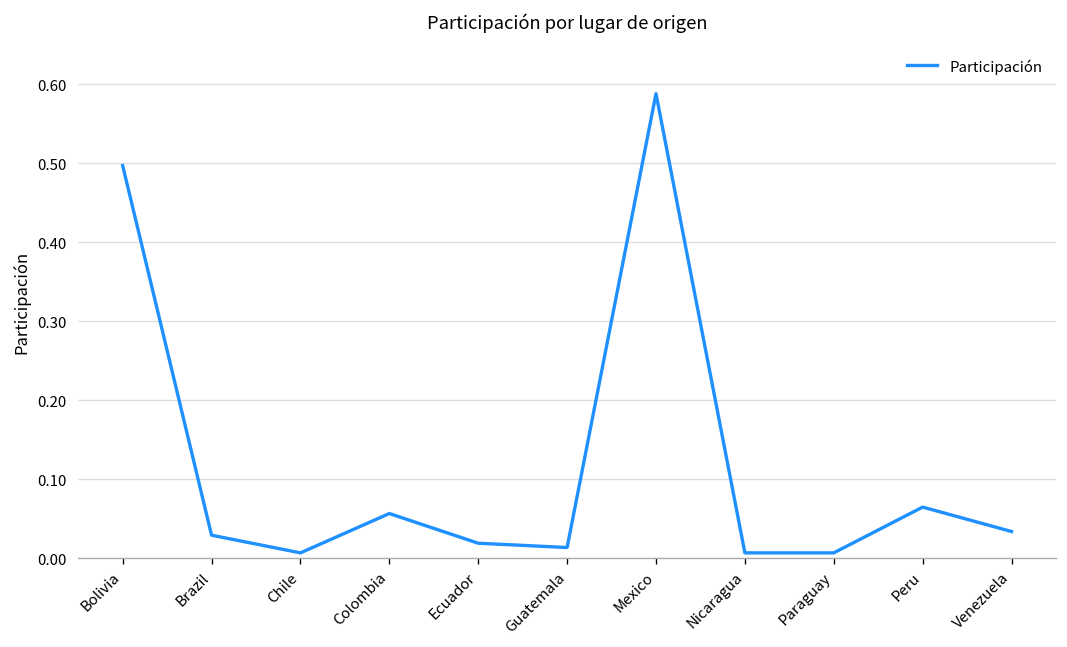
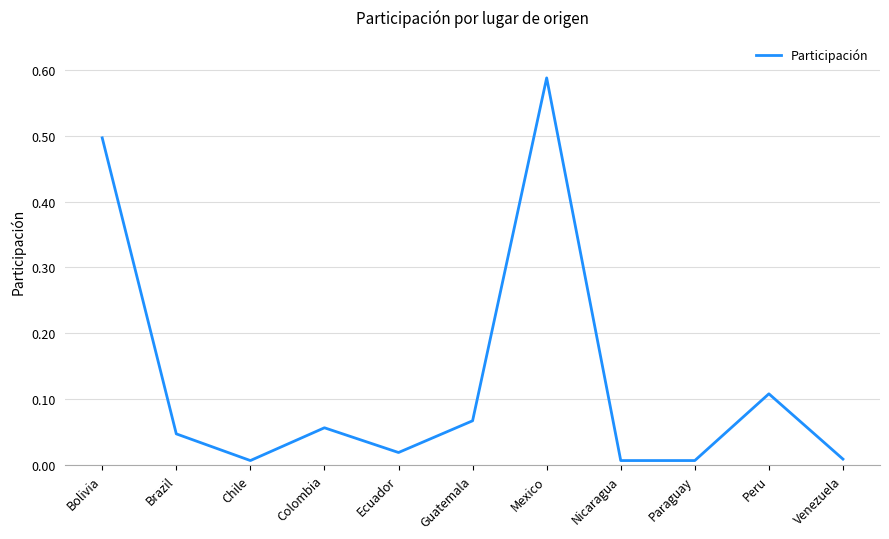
Brazil: 0.03 -> 0.05
Guatemala: 0.01 -> 0.07
Peru: 0.06 -> 0.11
Venezuela: 0.03 -> 0.01
